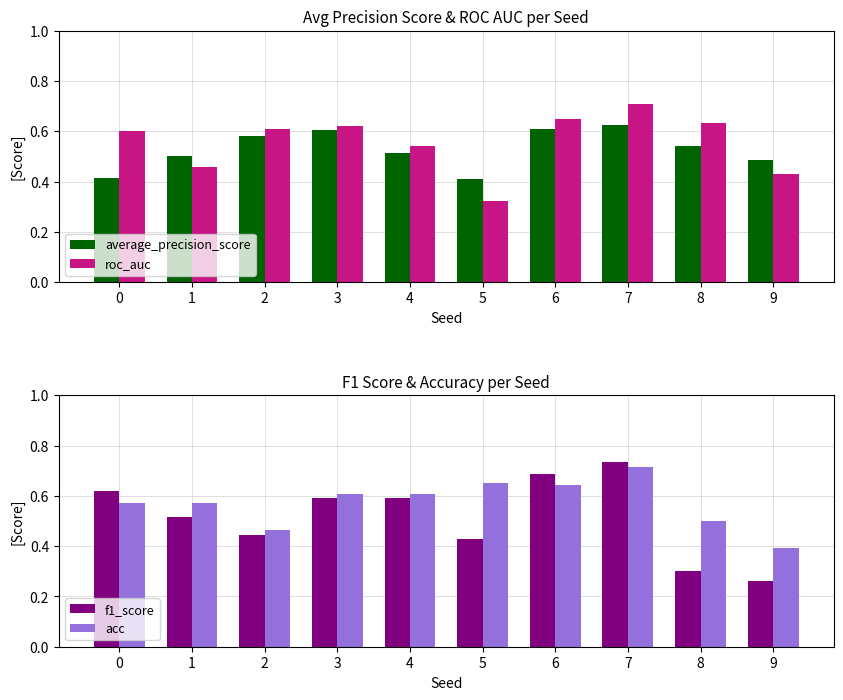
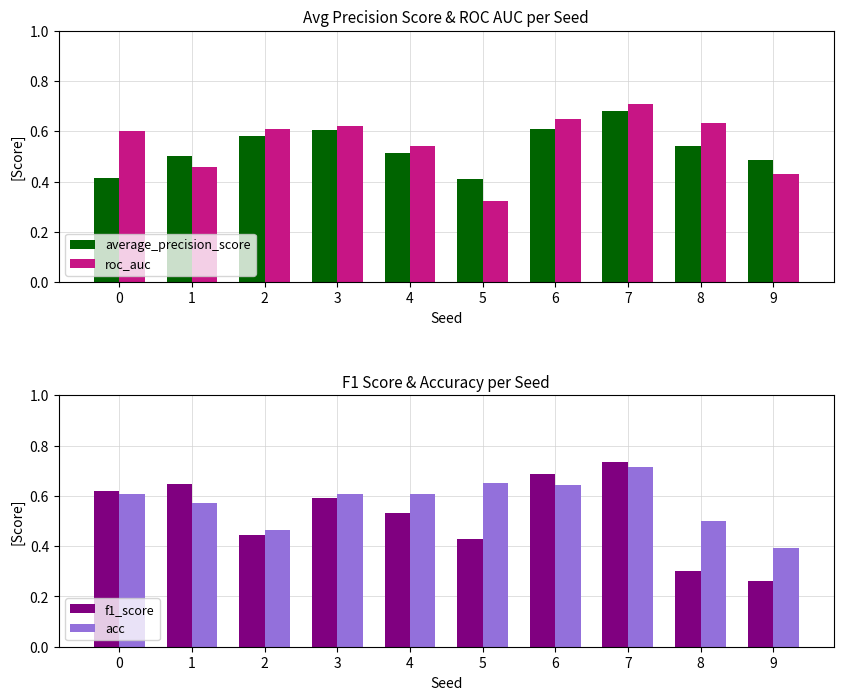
Avg Precision Score & ROC AUC per Seed, average_precision_score, 7: 0.63 -> 0.68
F1 Score & Accuracy per Seed, acc, 0: 0.57 -> 0.61
F1 Score & Accuracy per Seed, f1_score, 1: 0.52 -> 0.65
F1 Score & Accuracy per Seed, f1_score, 4: 0.59 -> 0.53
